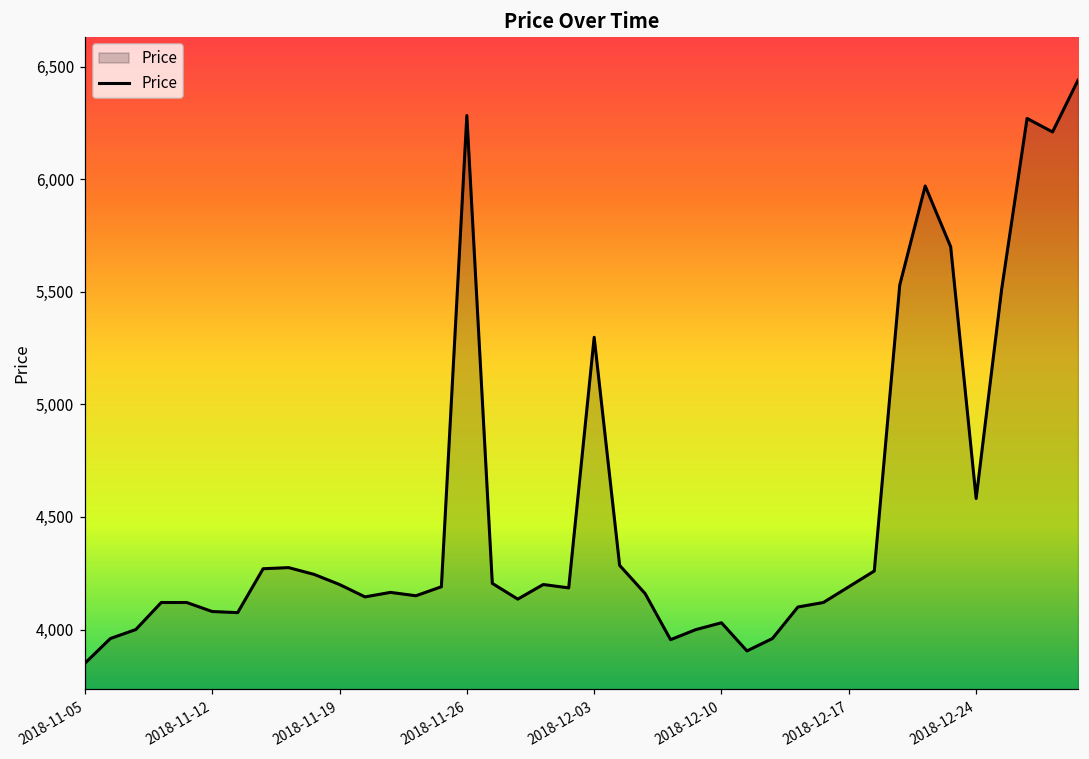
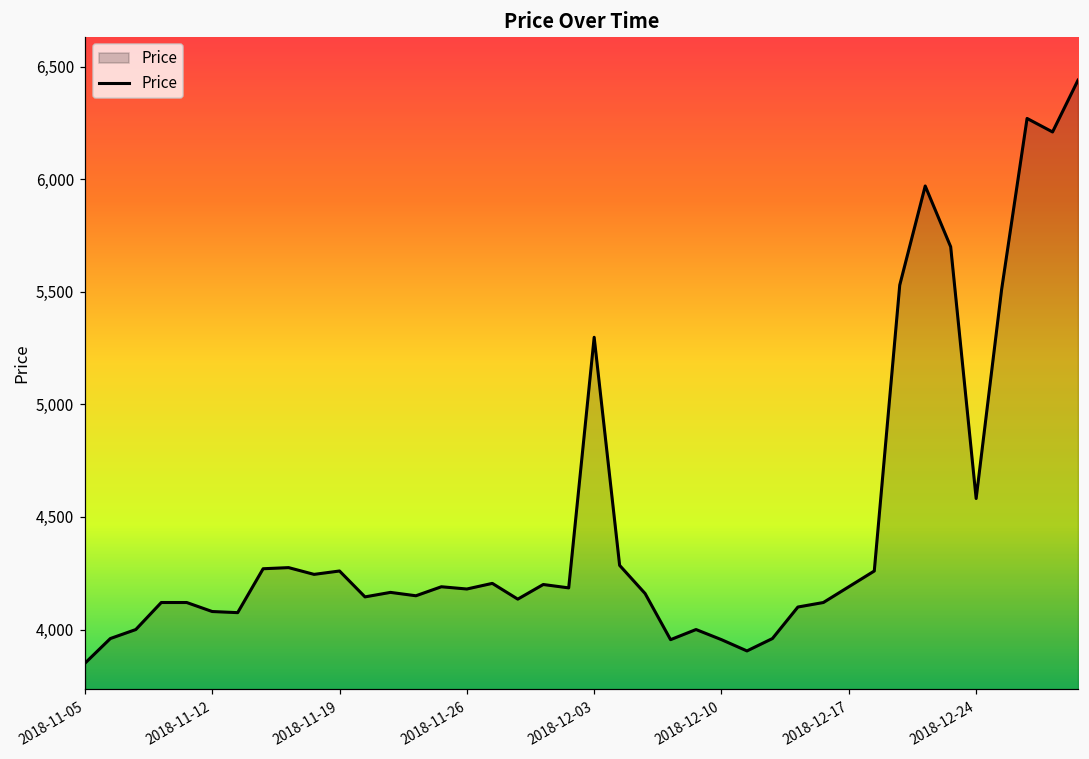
2018-11-19: 4,200 -> 4,260
2018-11-26: 6,280 -> 4,180
2018-12-10: 4,030 -> 3,960
